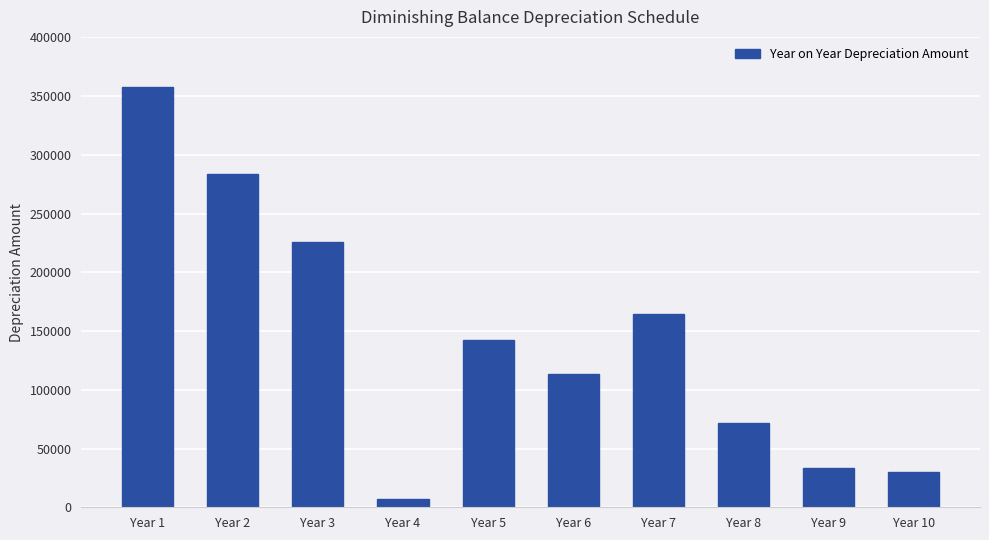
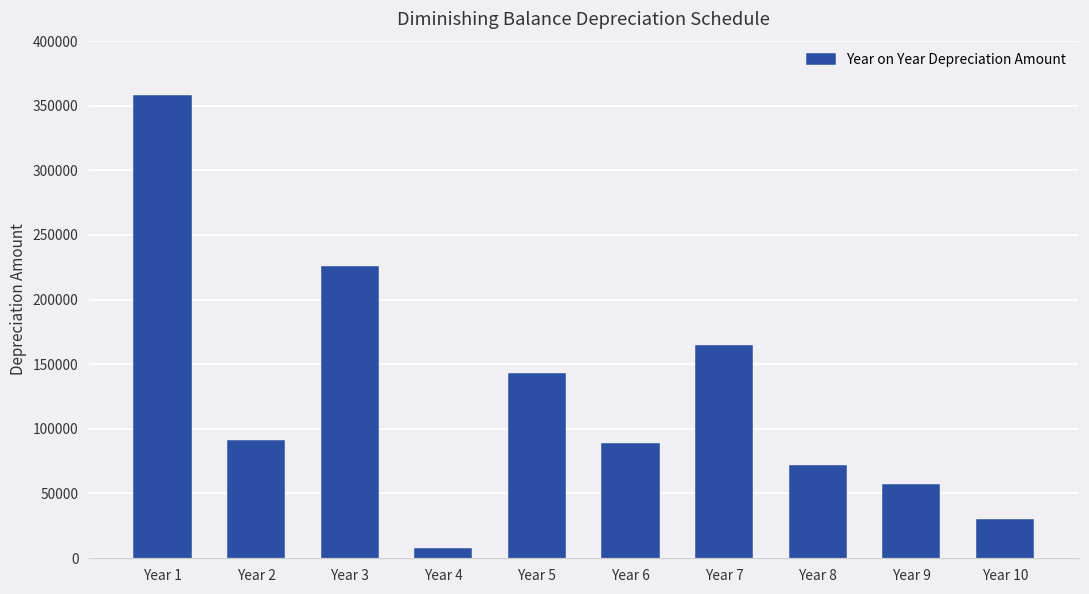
Year 2: 284000 -> 90000
Year 6: 113000 -> 88000
Year 9: 33000 -> 57000
